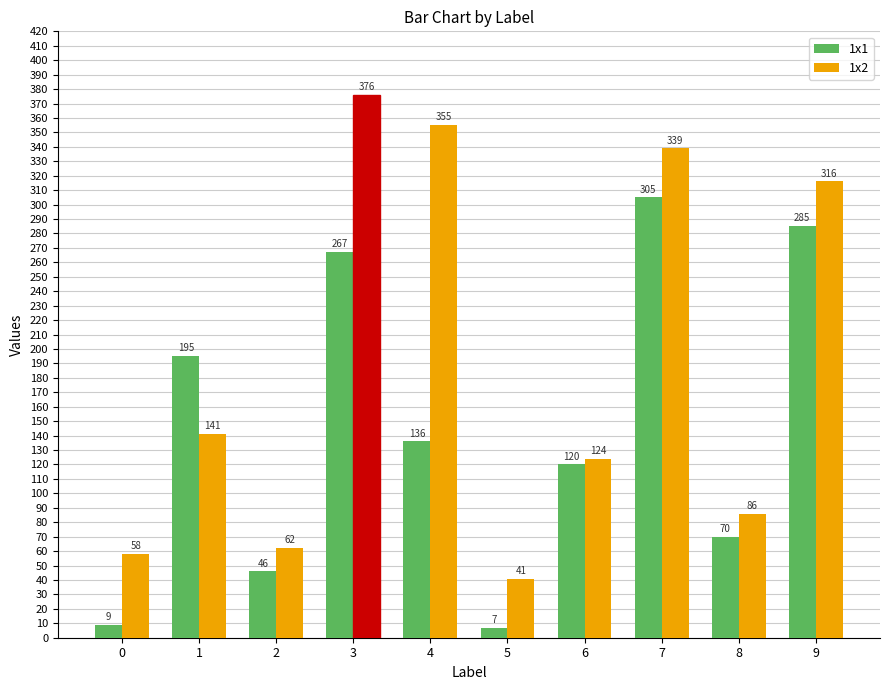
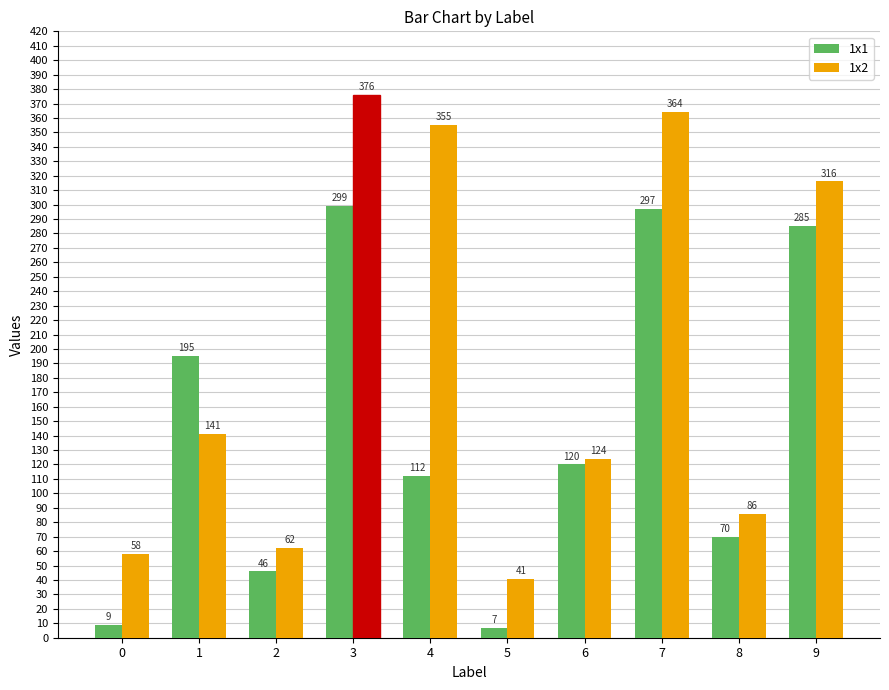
1x1, 3: 267 -> 299
1x1, 4: 136 -> 112
1x1, 7: 305 -> 297
1x2, 7: 339 -> 364
